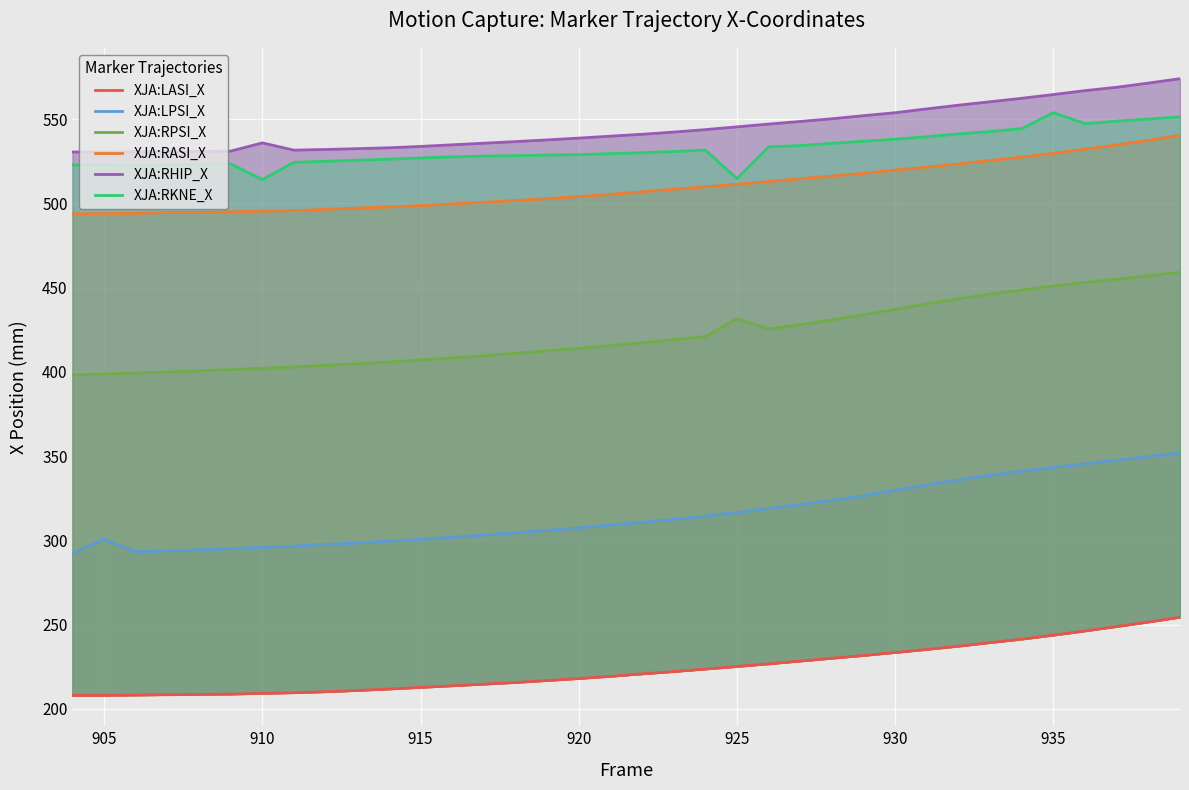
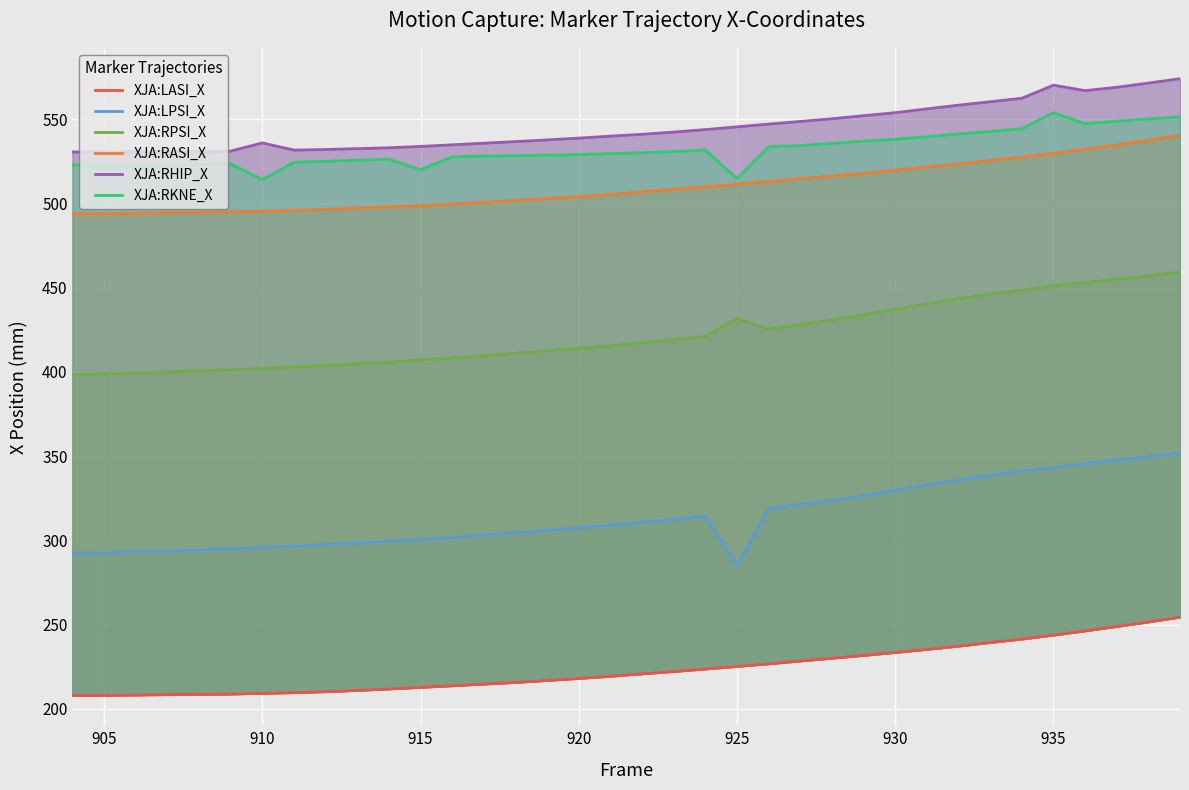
XJA:LPSI_X, 905: 301 -> 293
XJA:RKNE_X, 915: 527 -> 520
XJA:LPSI_X, 925: 317 -> 285
XJA:RHIP_X, 935: 565 -> 570
